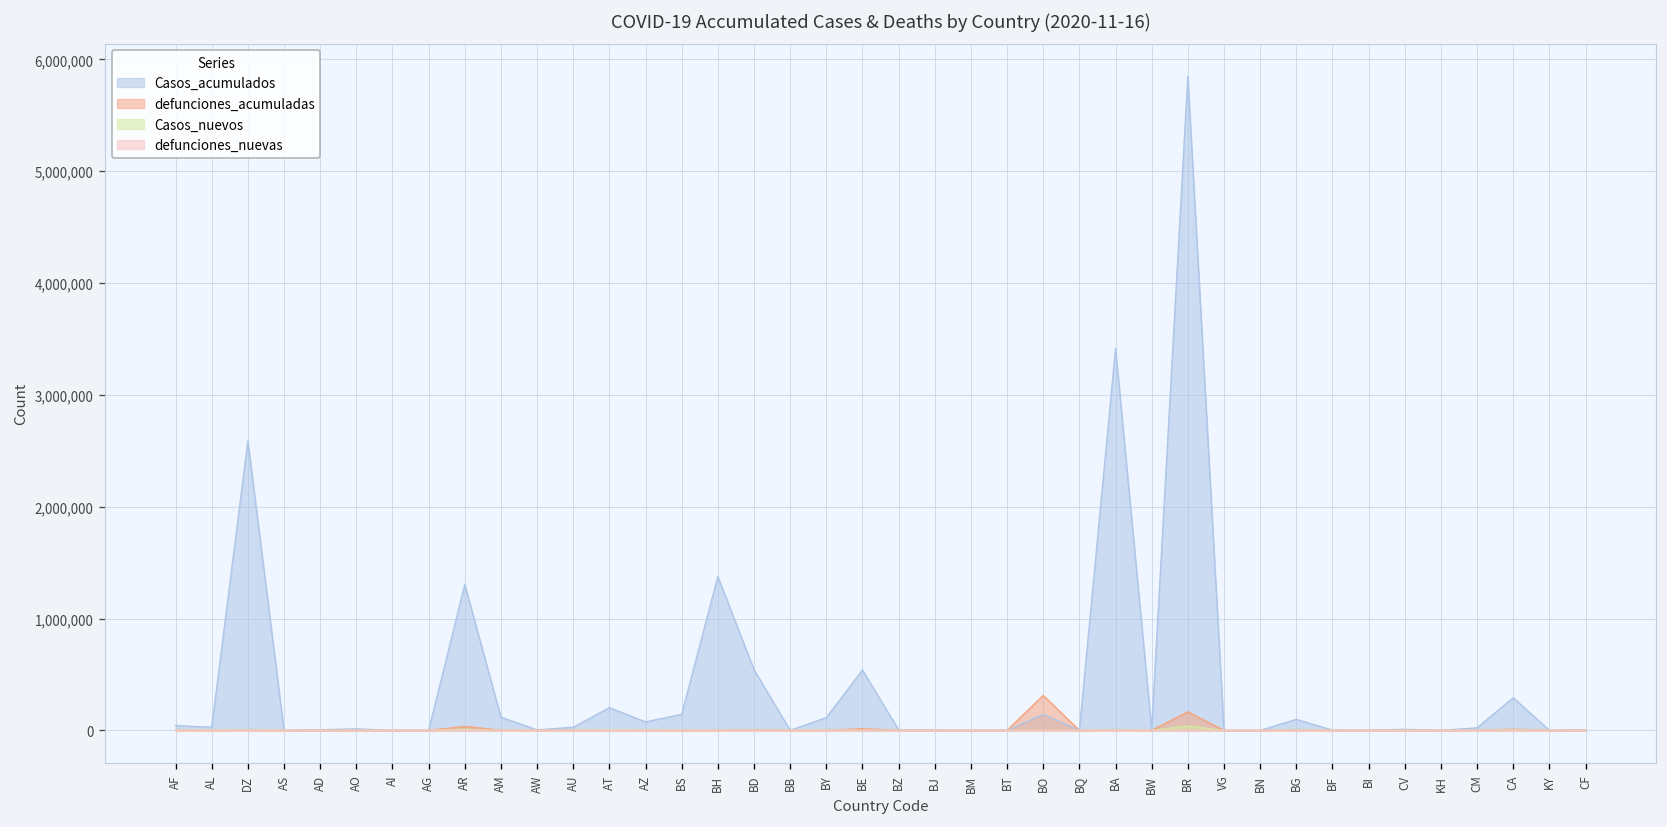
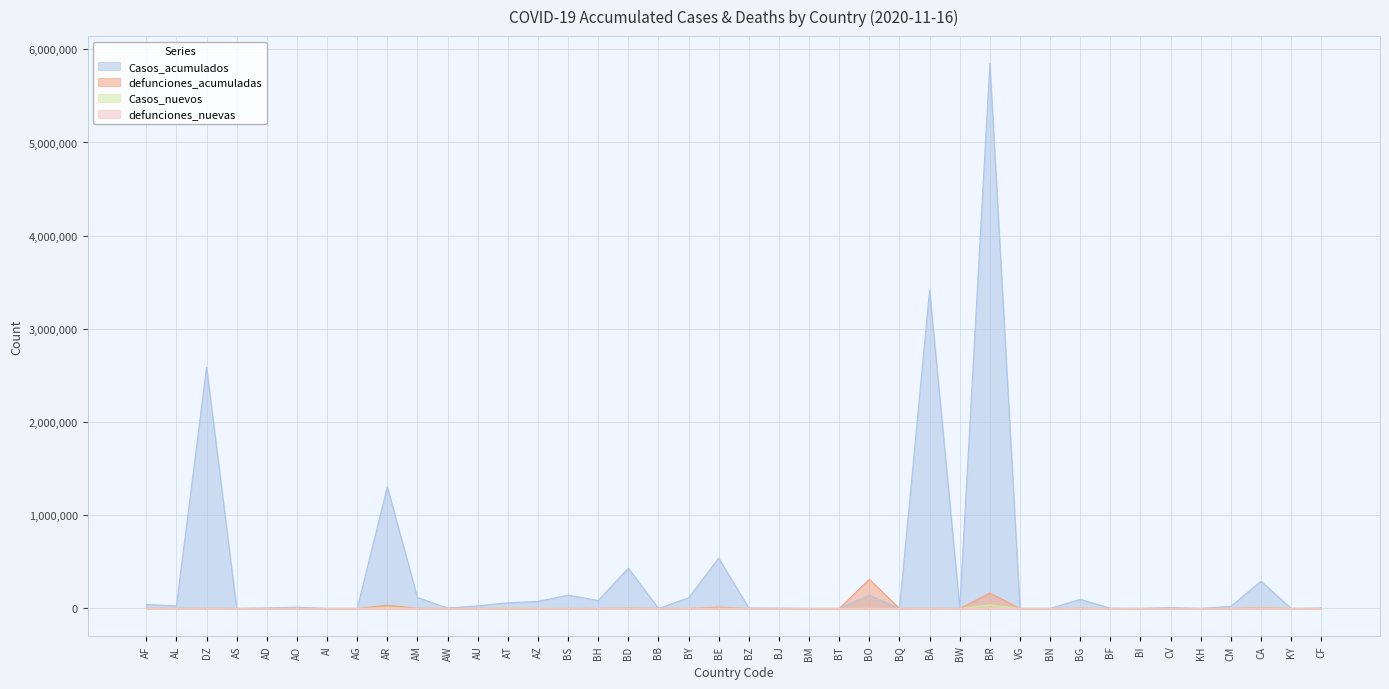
Casos_acumulados, AT: 200,000 -> 100,000
Casos_acumulados, BH: 1,400,000 -> 100,000
Casos_acumulados, BD: 500,000 -> 400,000
